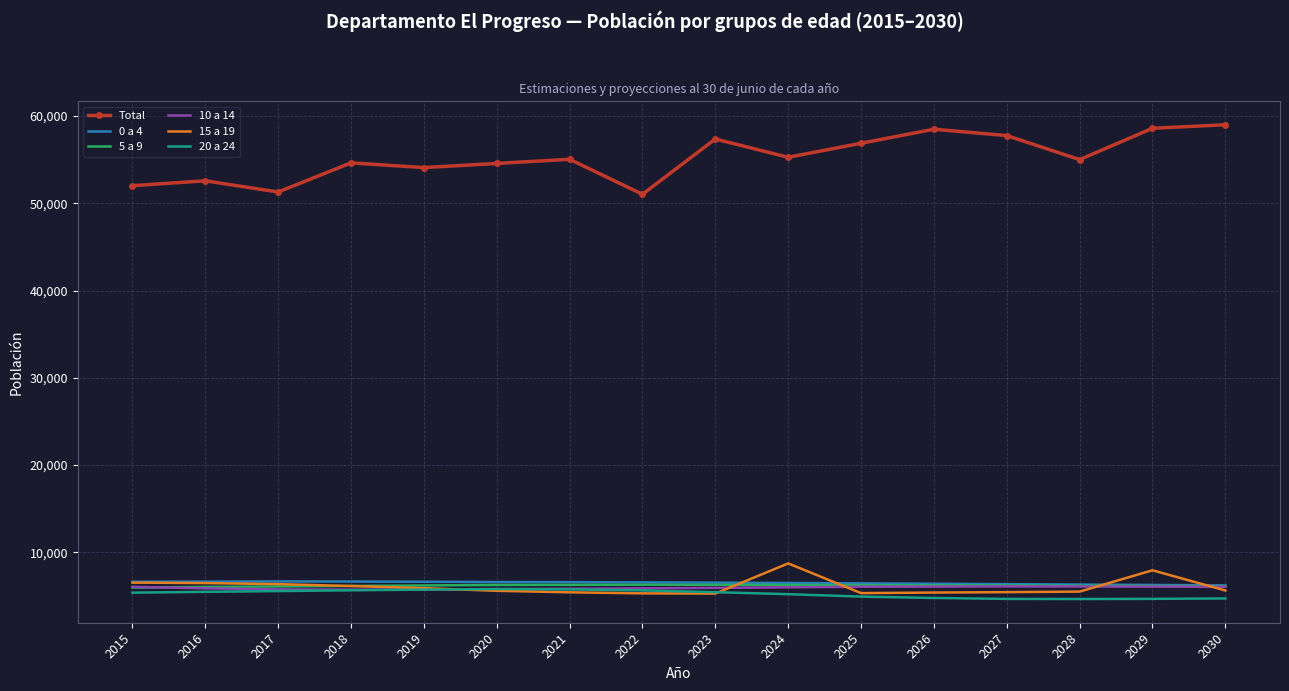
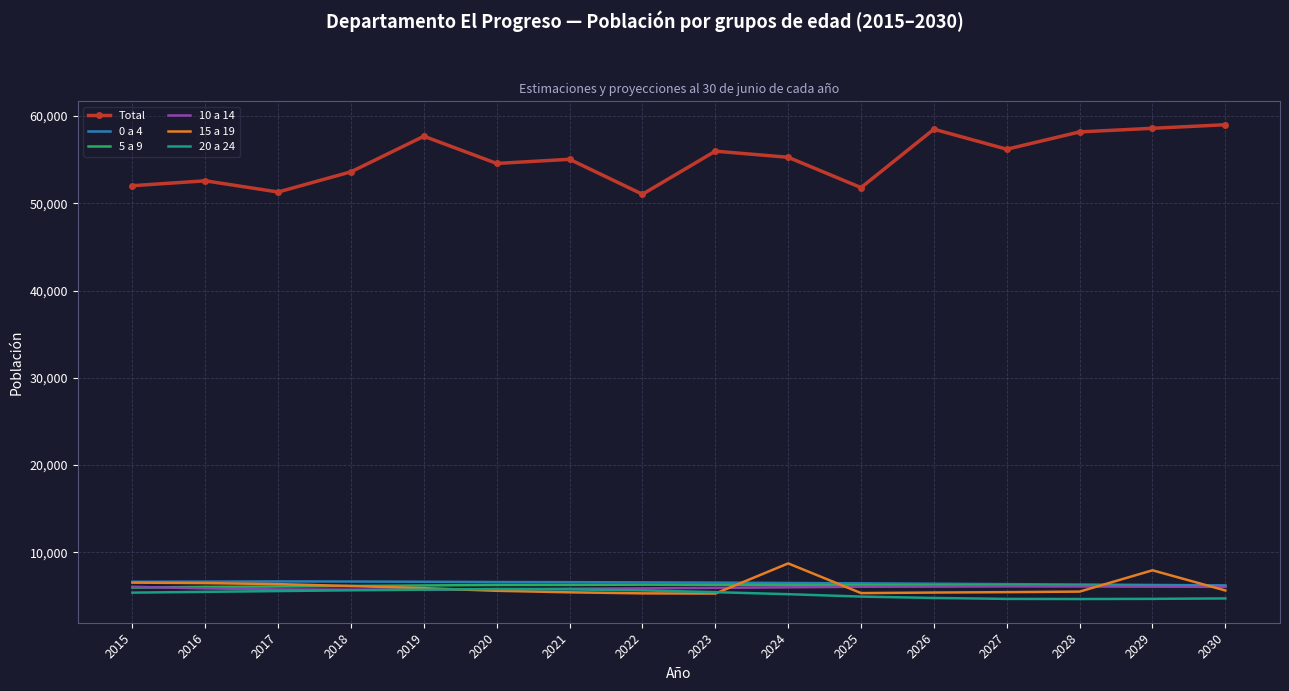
Total, 2018: 55,000 -> 54,000
Total, 2019: 54,000 -> 58,000
Total, 2023: 57,000 -> 56,000
Total, 2025: 57,000 -> 52,000
Total, 2027: 58,000 -> 56,000
Total, 2028: 55,000 -> 58,000
